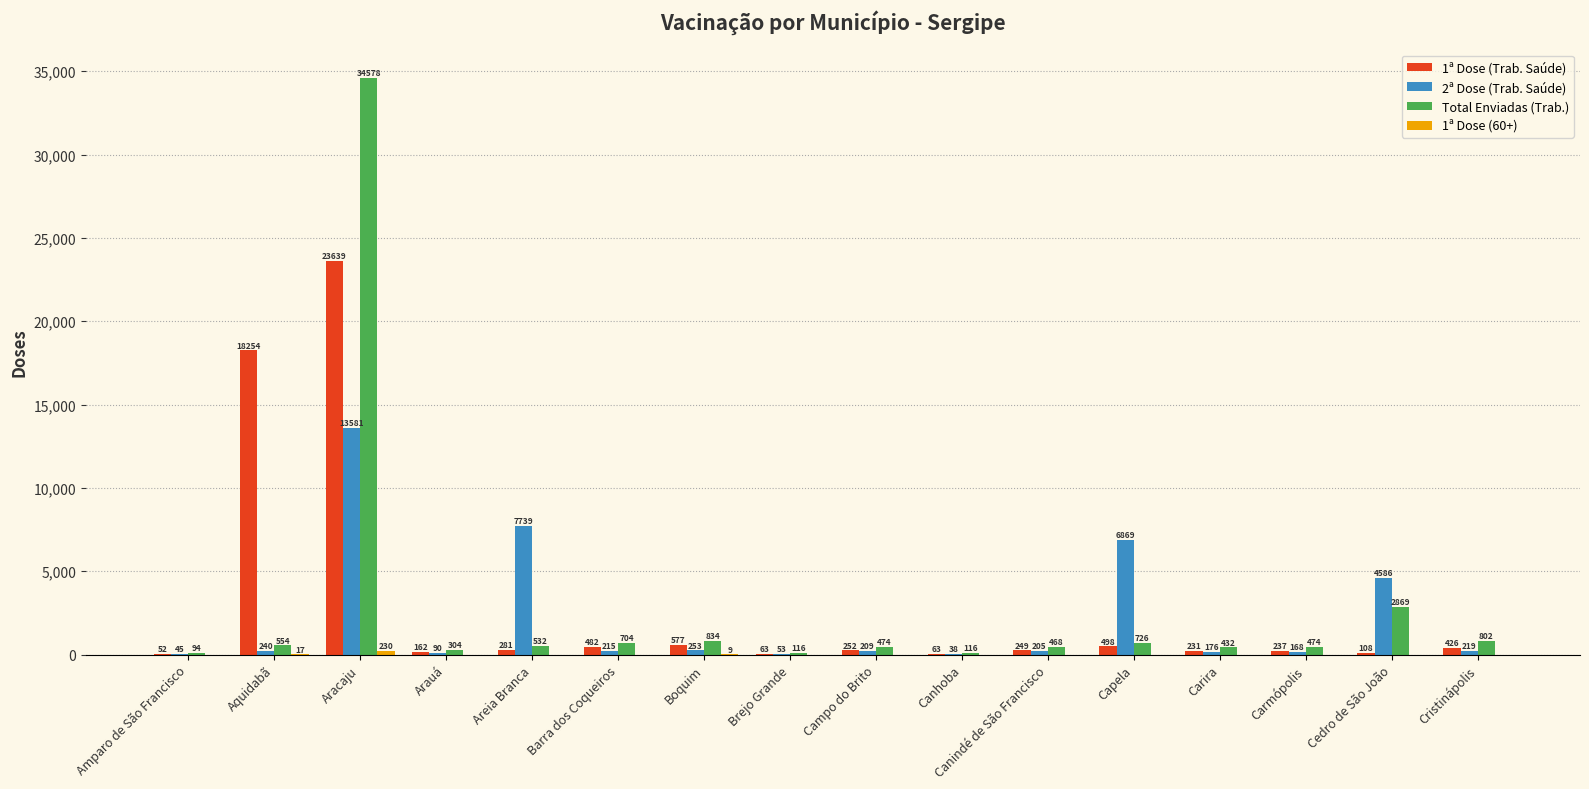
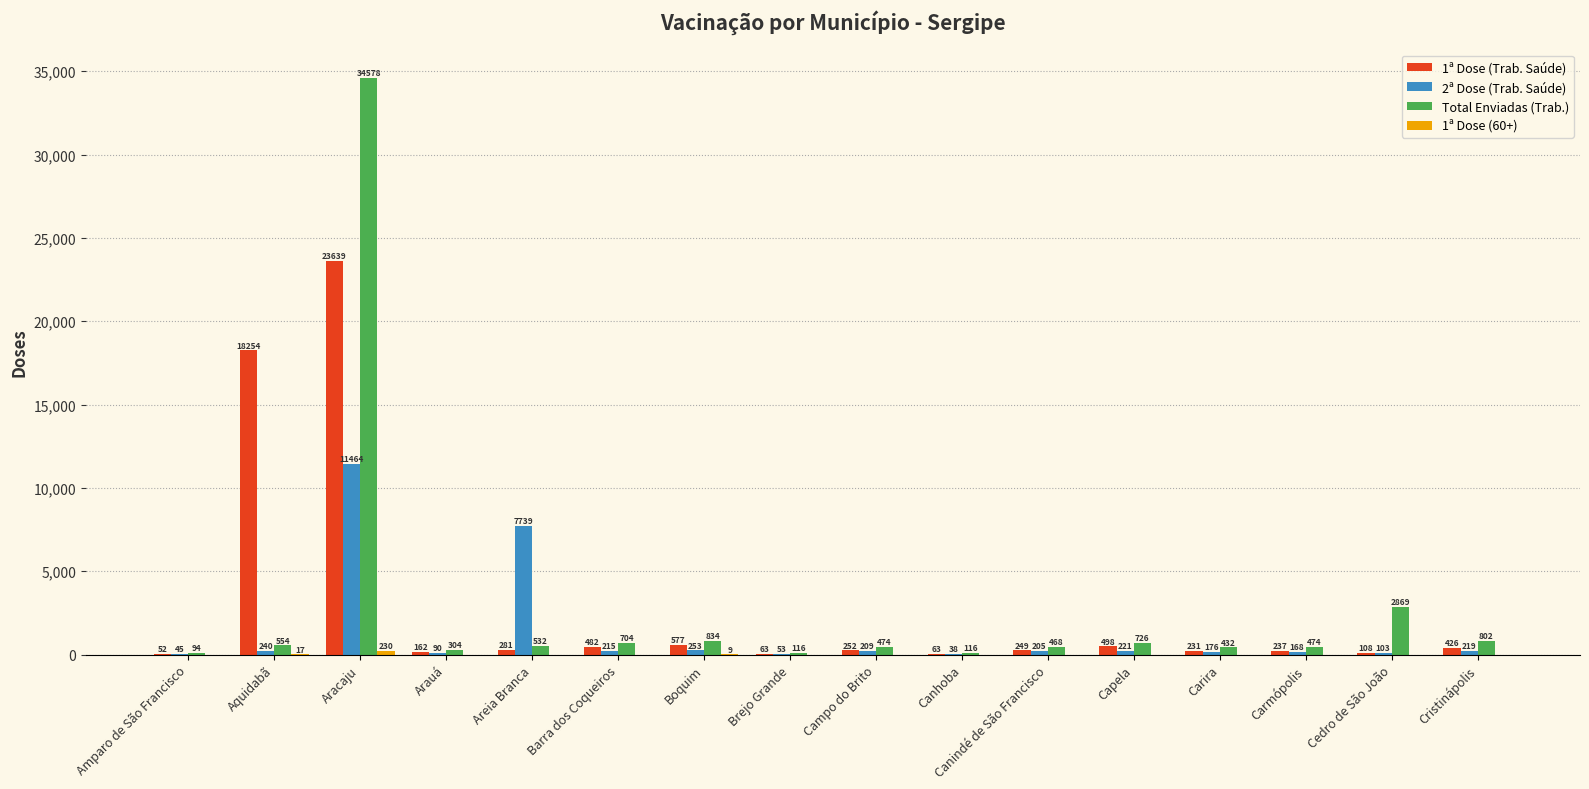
2ª Dose (Trab. Saúde), Aracaju: 13581 -> 11464
2ª Dose (Trab. Saúde), Capela: 6869 -> 221
2ª Dose (Trab. Saúde), Cedro de São João: 4586 -> 103
